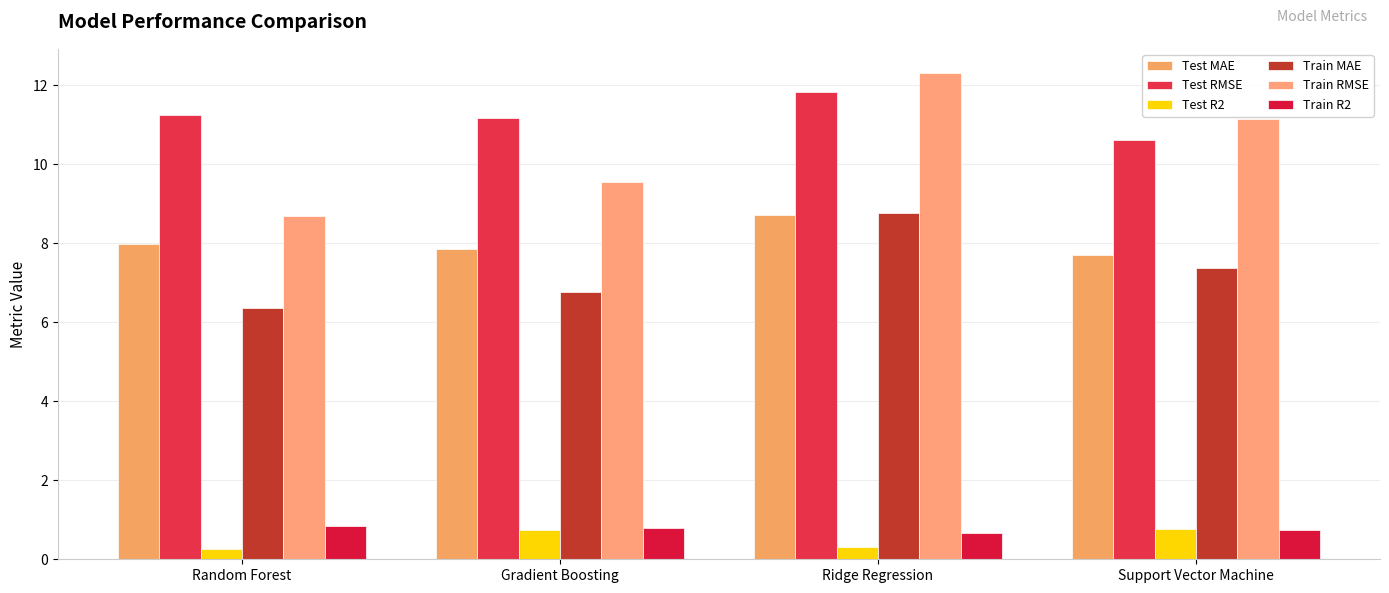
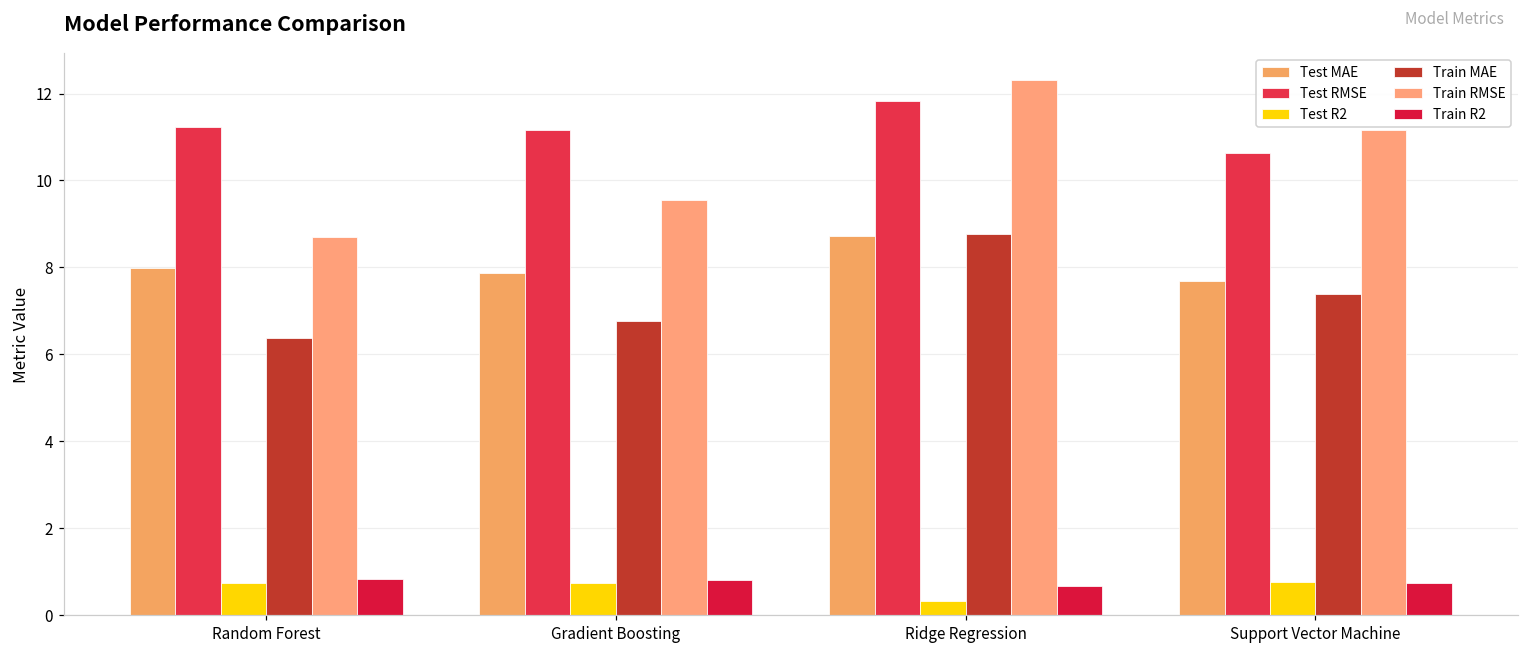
Test R2, Random Forest: 0.2 -> 0.7
